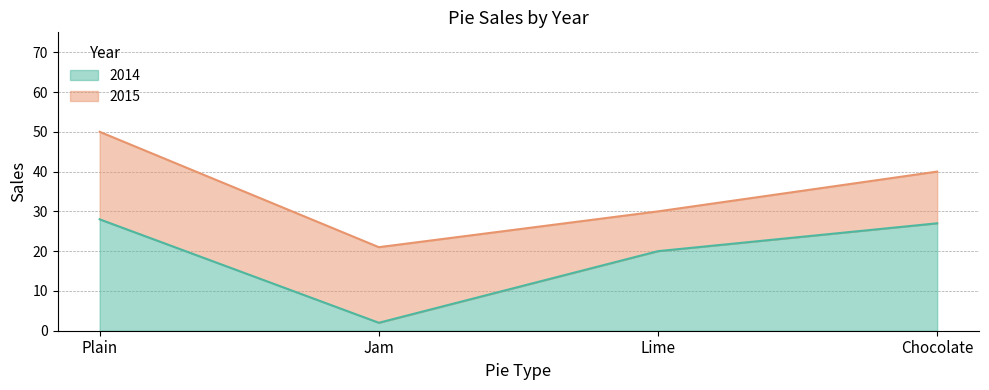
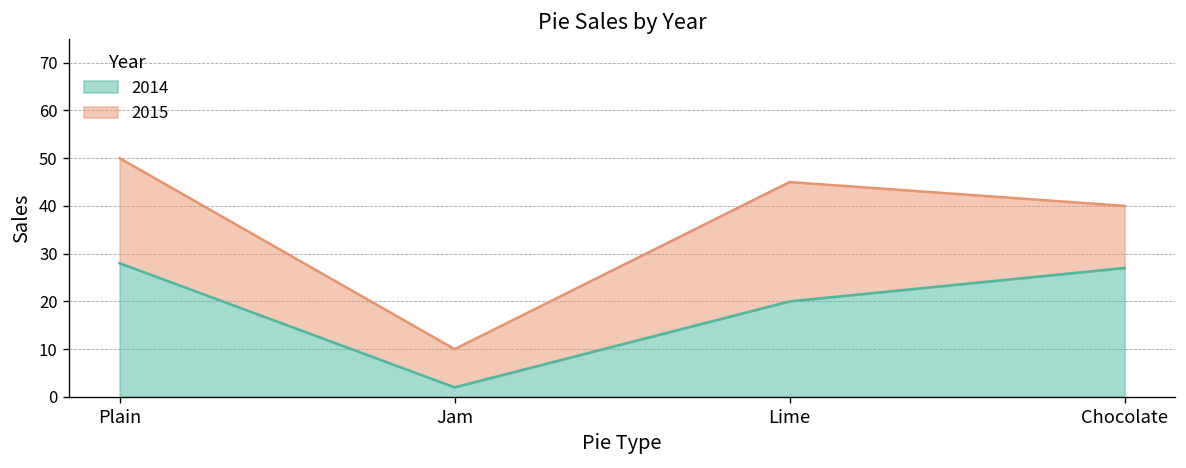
2015, Jam: 21 -> 10
2015, Lime: 30 -> 45
